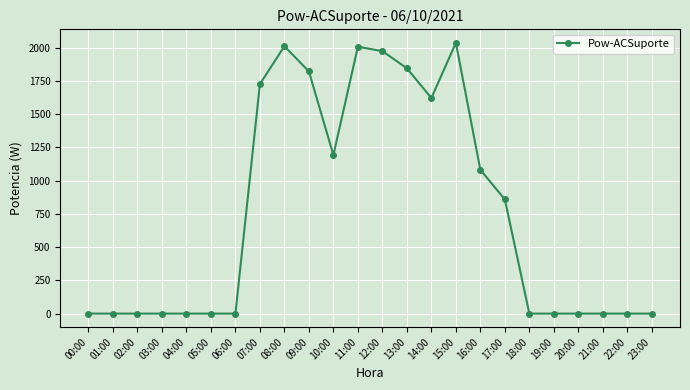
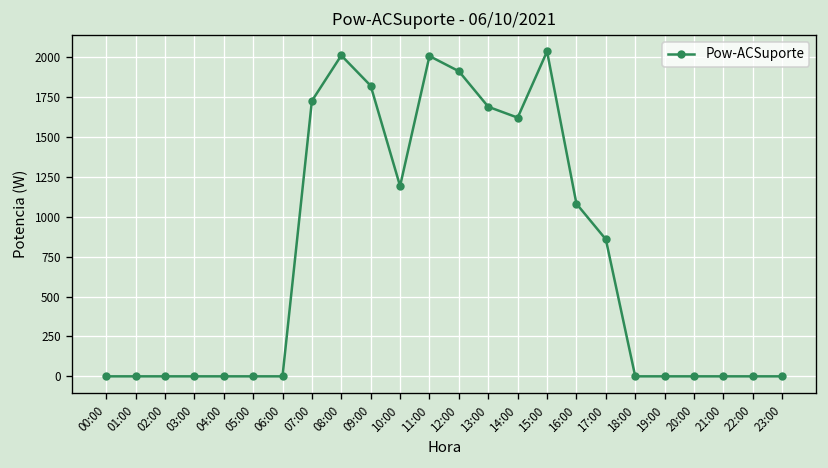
12:00: 1980 -> 1910
13:00: 1850 -> 1690
